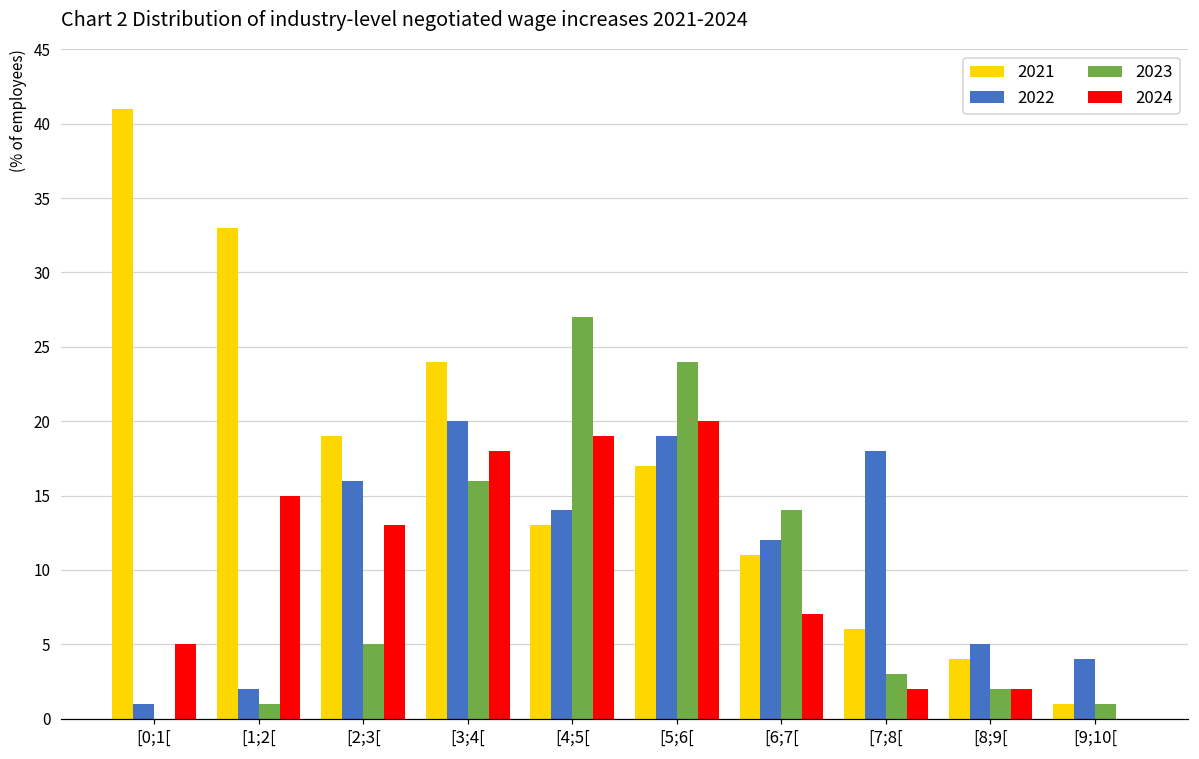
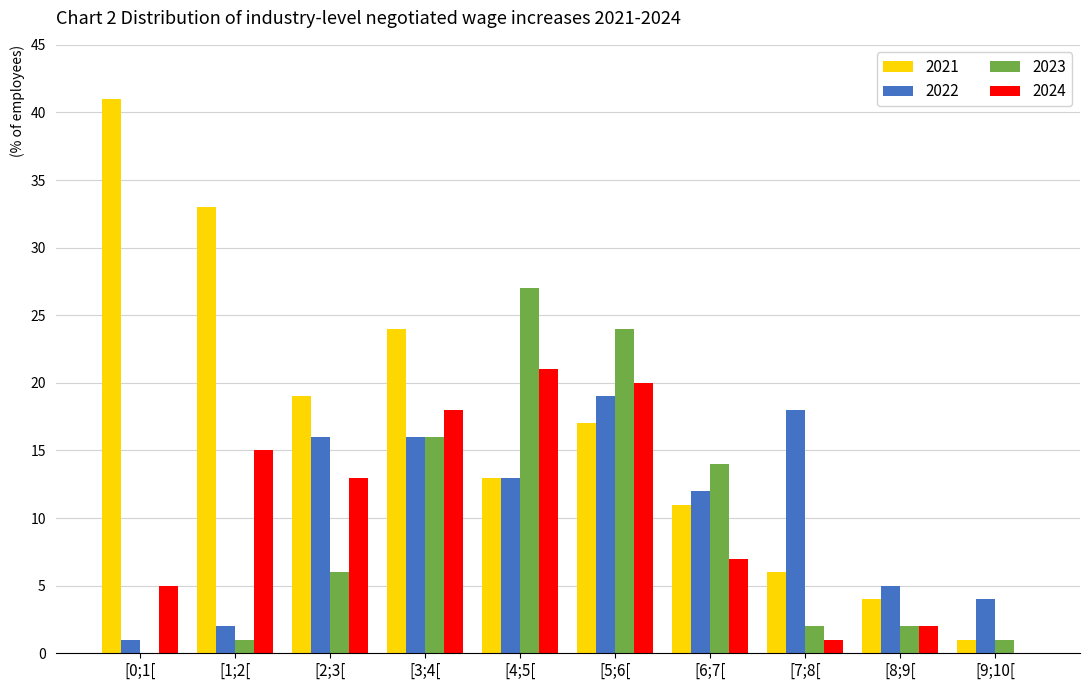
2023, [2;3[: 5 -> 6
2022, [3;4[: 20 -> 16
2022, [4;5[: 14 -> 13
2024, [4;5[: 19 -> 21
2023, [7;8[: 3 -> 2
2024, [7;8[: 2 -> 1
